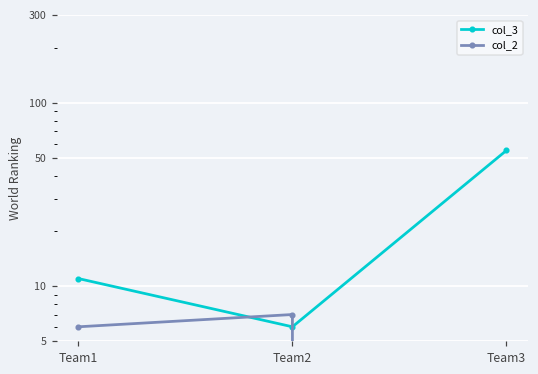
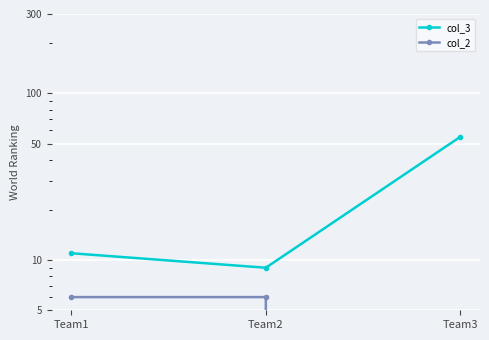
col_3, Team2: 6 -> 9
col_2, Team2: 7 -> 6
